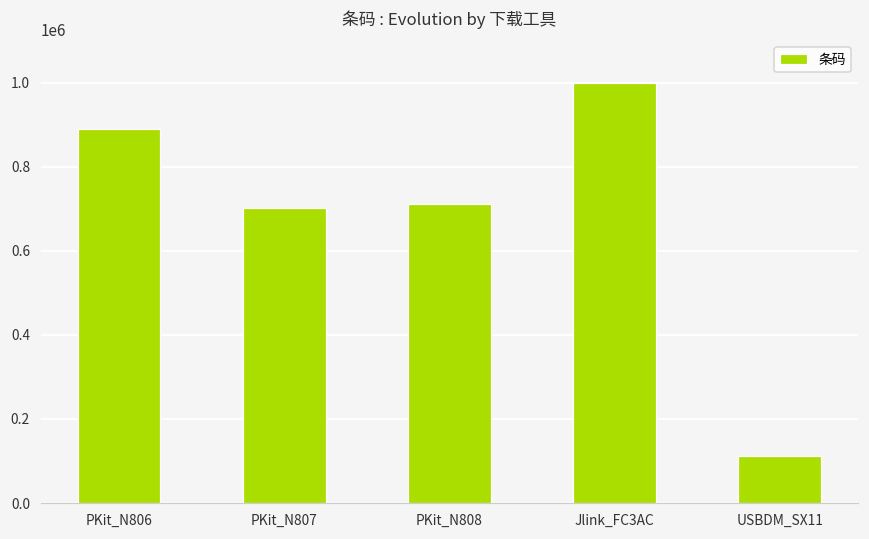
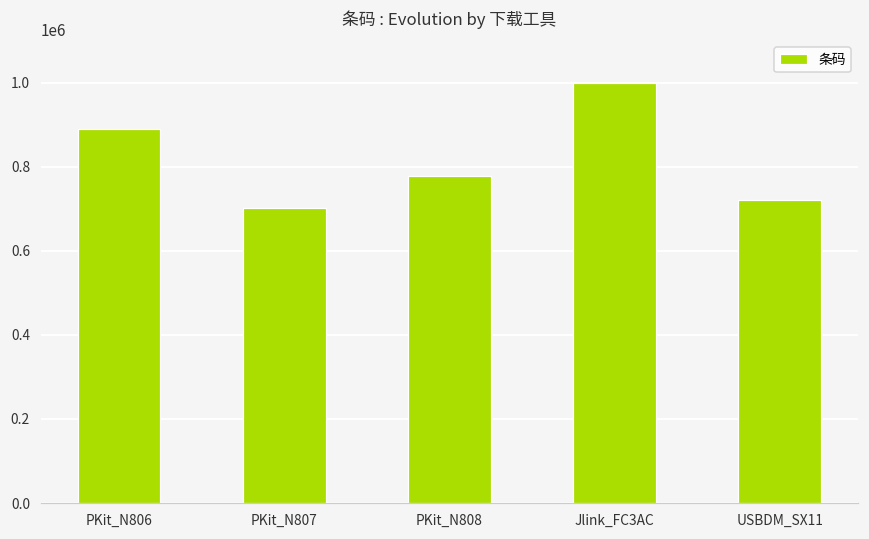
PKit_N808: 710000 -> 780000
USBDM_SX11: 110000 -> 720000
